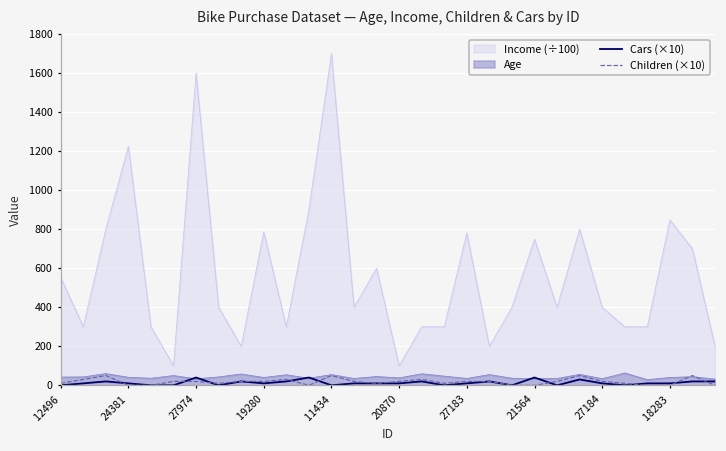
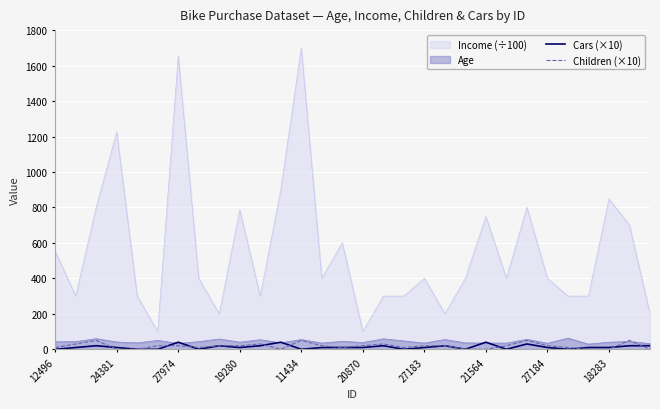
Income (÷100), 27974: 1600 -> 1650
Income (÷100), 27183: 780 -> 400
